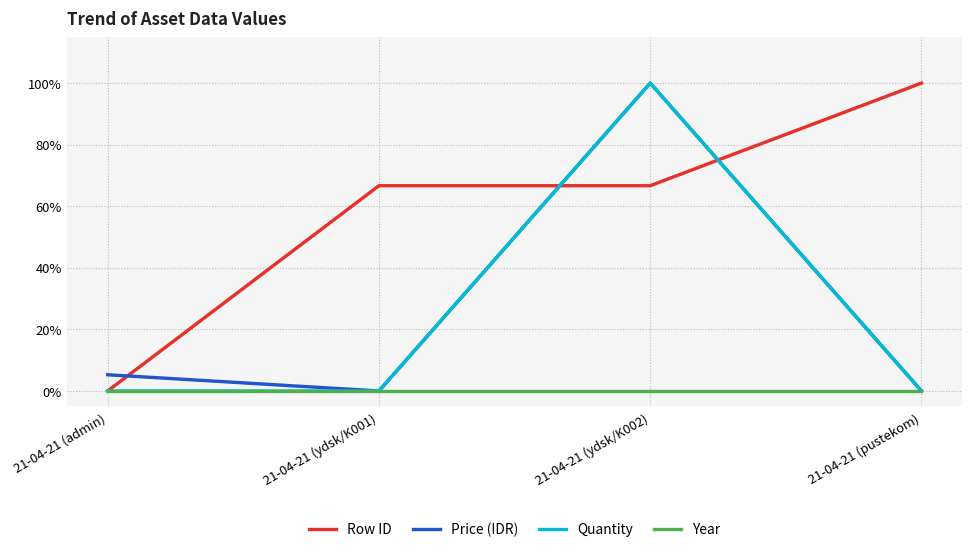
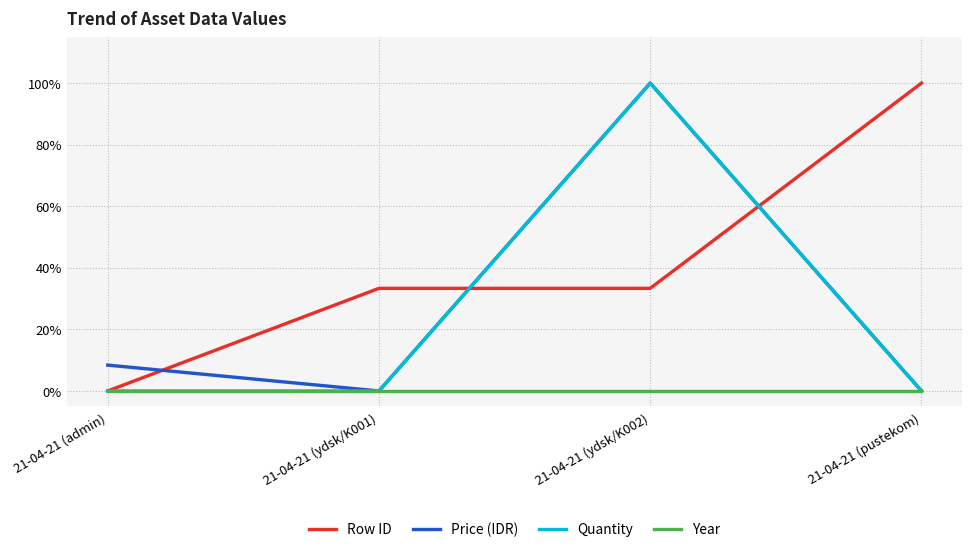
Price (IDR), 21-04-21 (admin): 5% -> 8%
Row ID, 21-04-21 (ydsk/K001): 67% -> 33%
Row ID, 21-04-21 (ydsk/K002): 67% -> 33%
